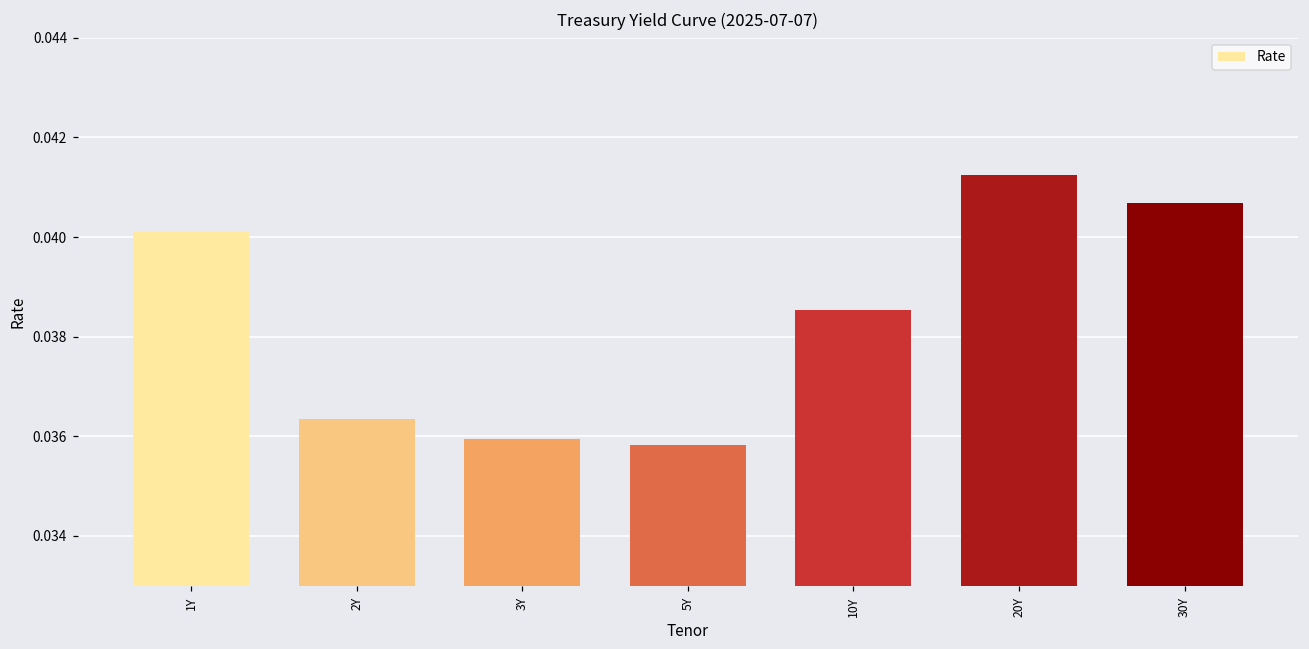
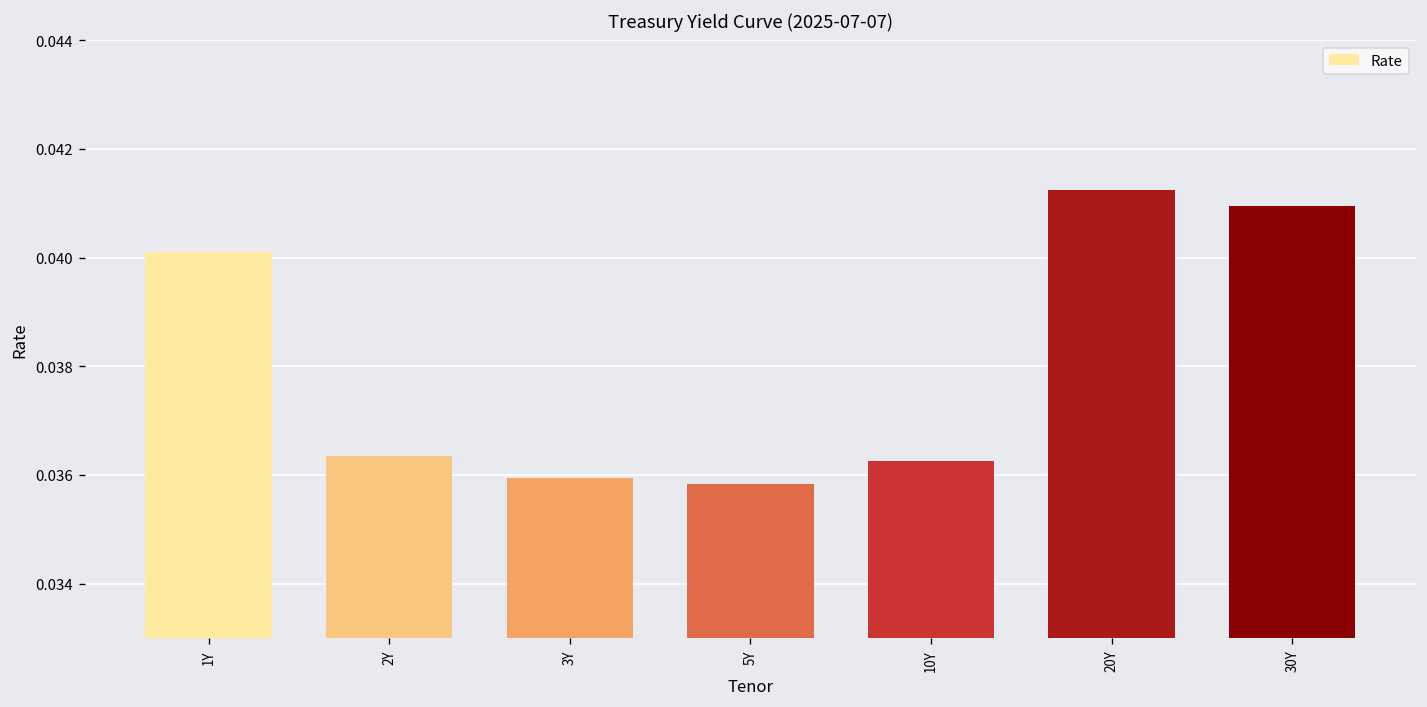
10Y: 0.0385 -> 0.0363
30Y: 0.0407 -> 0.0409
